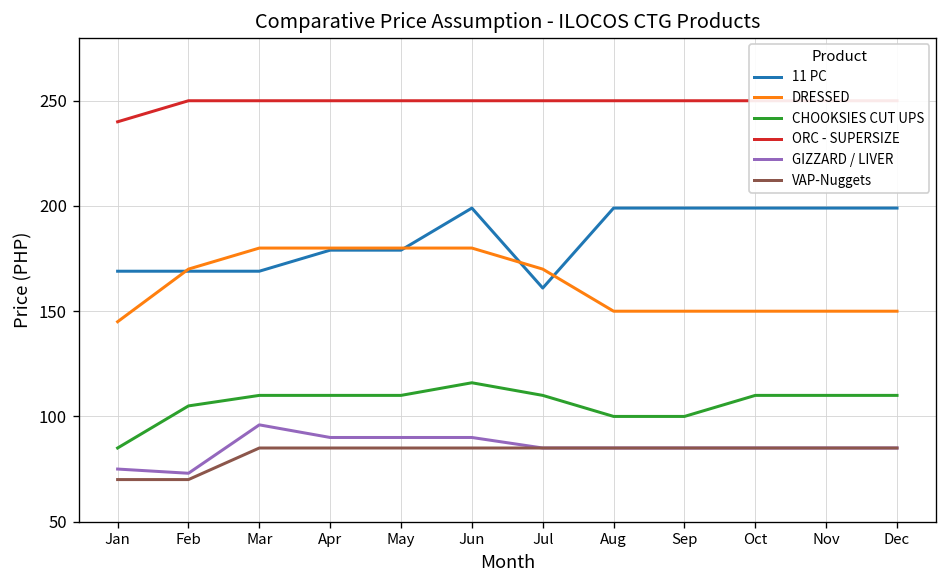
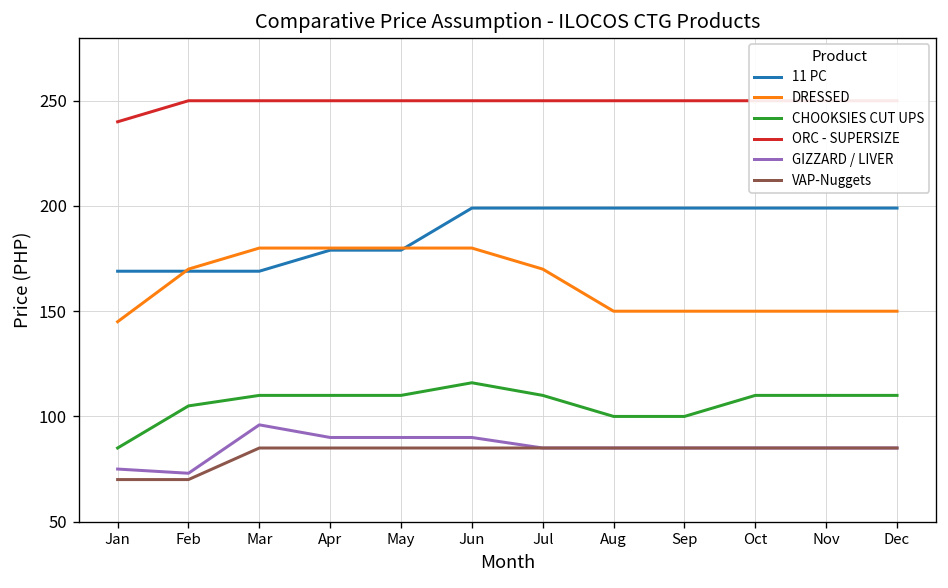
11 PC, Jul: 161 -> 199
